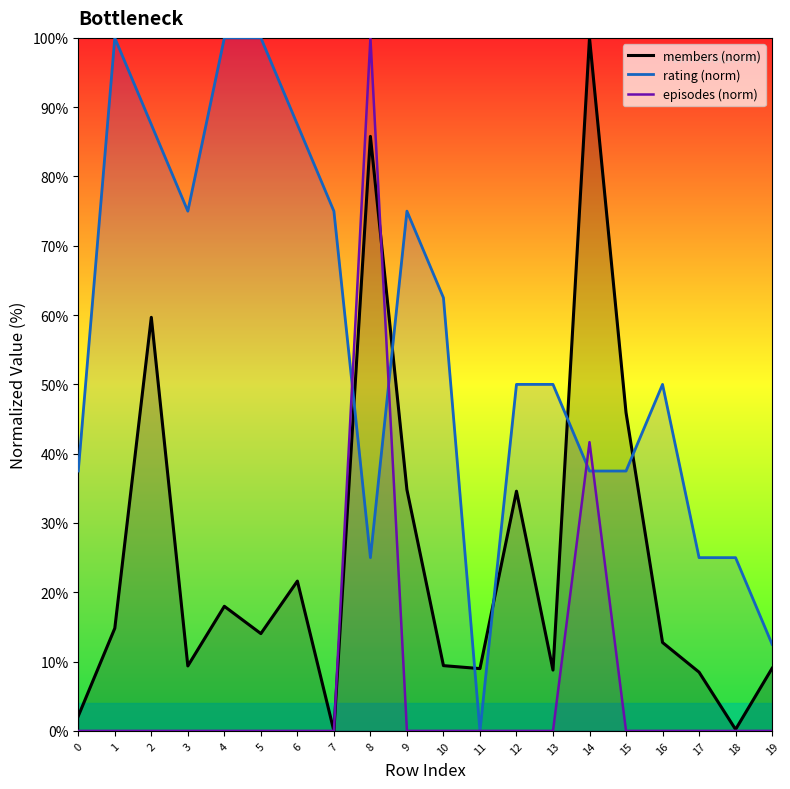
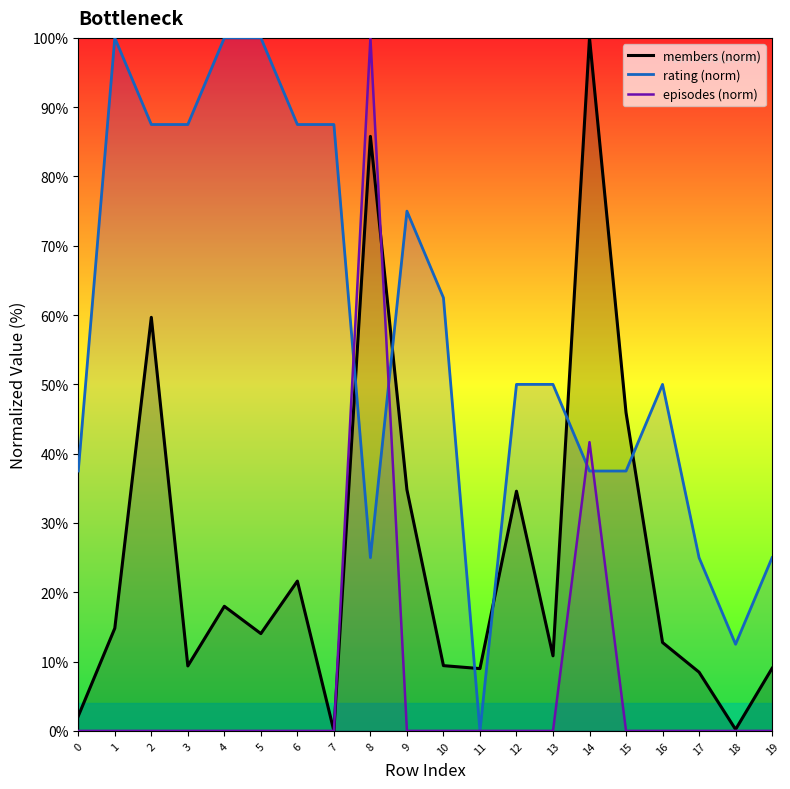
rating (norm), 3: 75% -> 88%
rating (norm), 7: 75% -> 88%
members (norm), 13: 9% -> 11%
rating (norm), 18: 25% -> 12%
rating (norm), 19: 12% -> 25%
